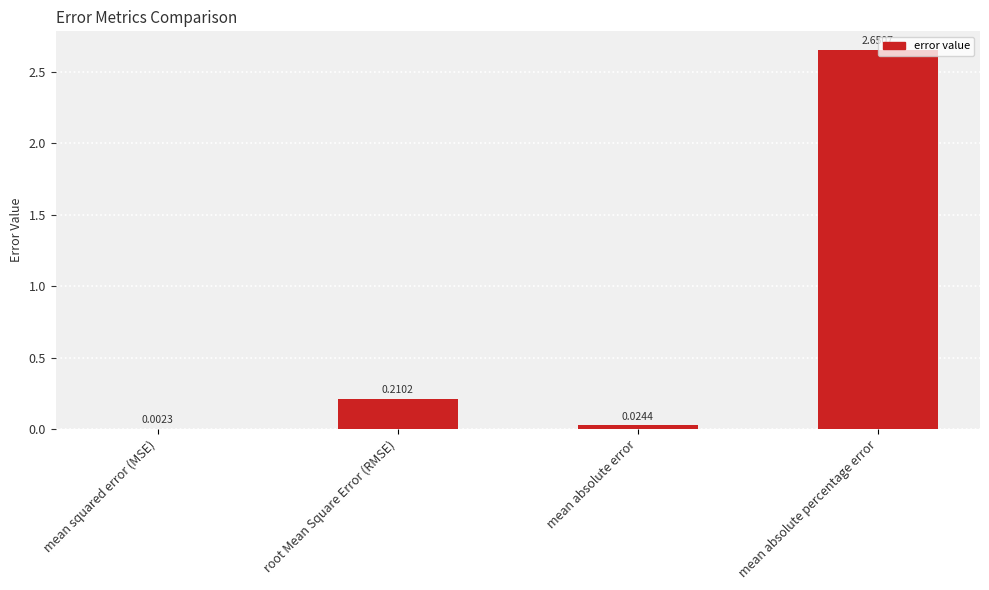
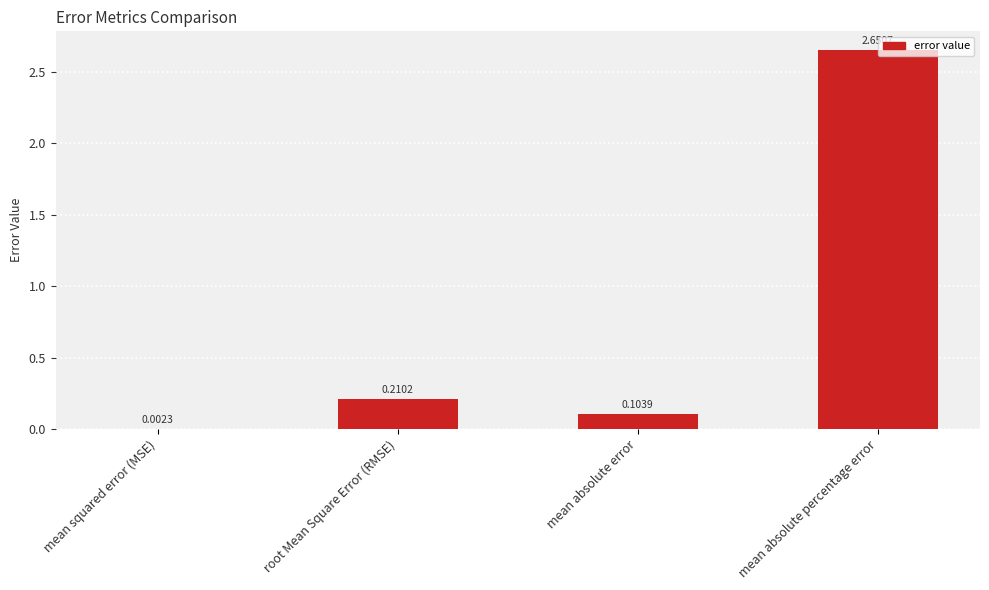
mean absolute error: 0.0244 -> 0.1039
